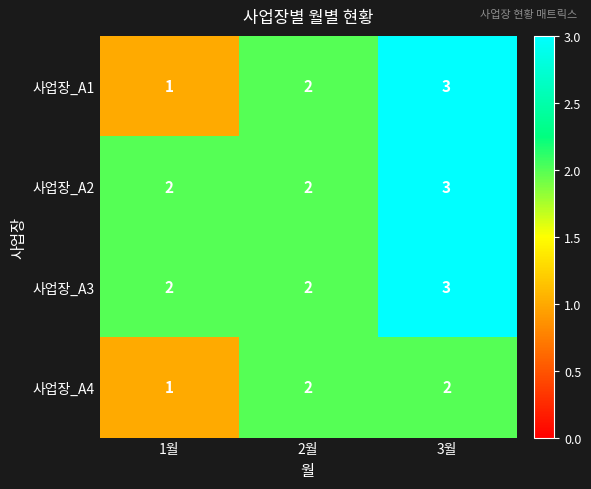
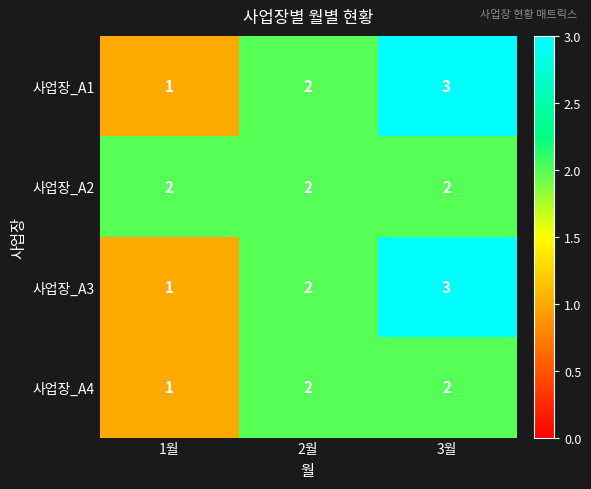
사업장_A2, 3월: 3 -> 2
사업장_A3, 1월: 2 -> 1
